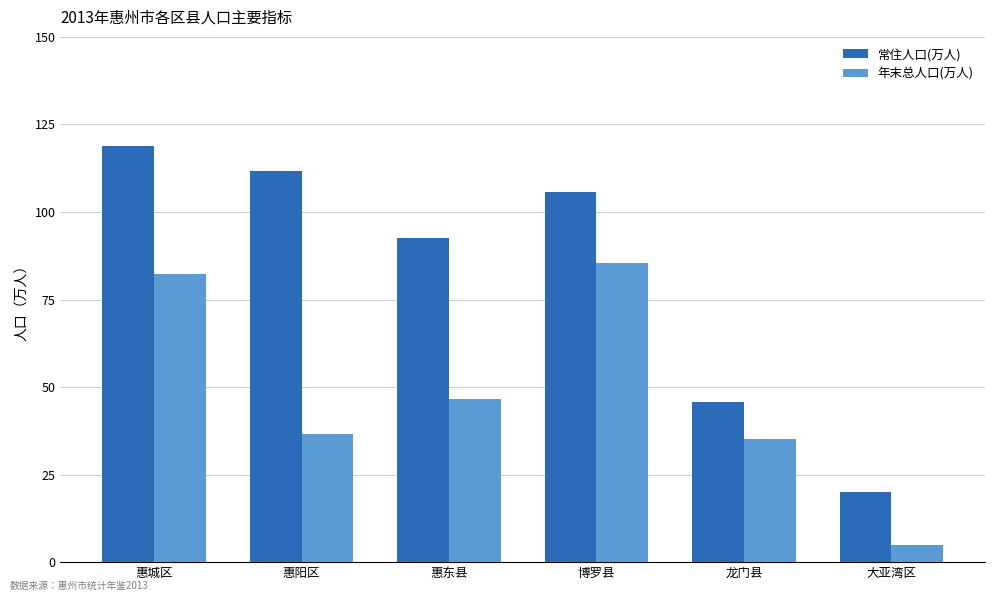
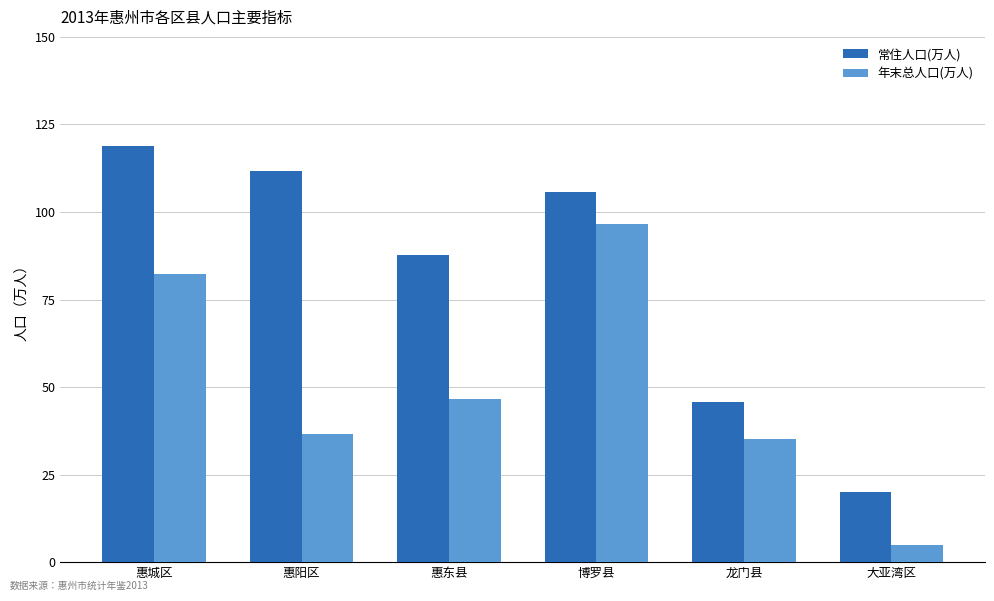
常住人口(万人), 惠东县: 93 -> 88
年末总人口(万人), 博罗县: 85 -> 97
